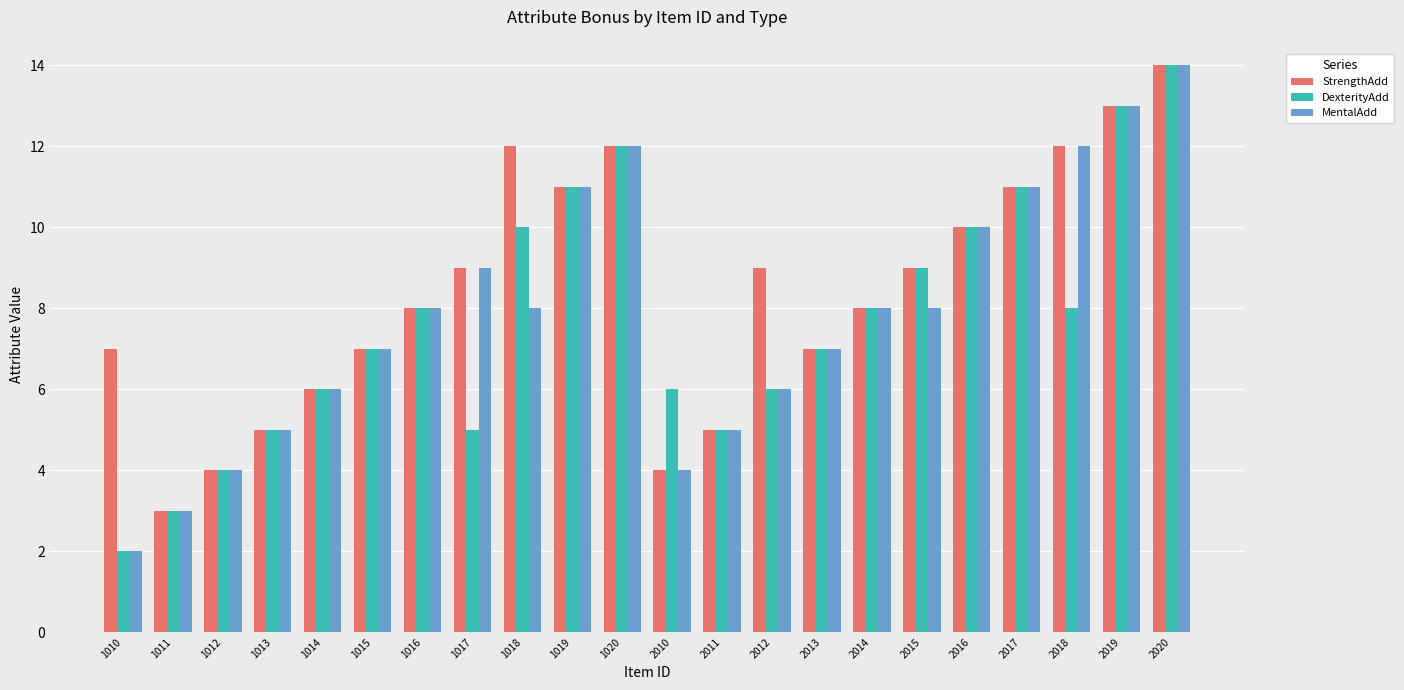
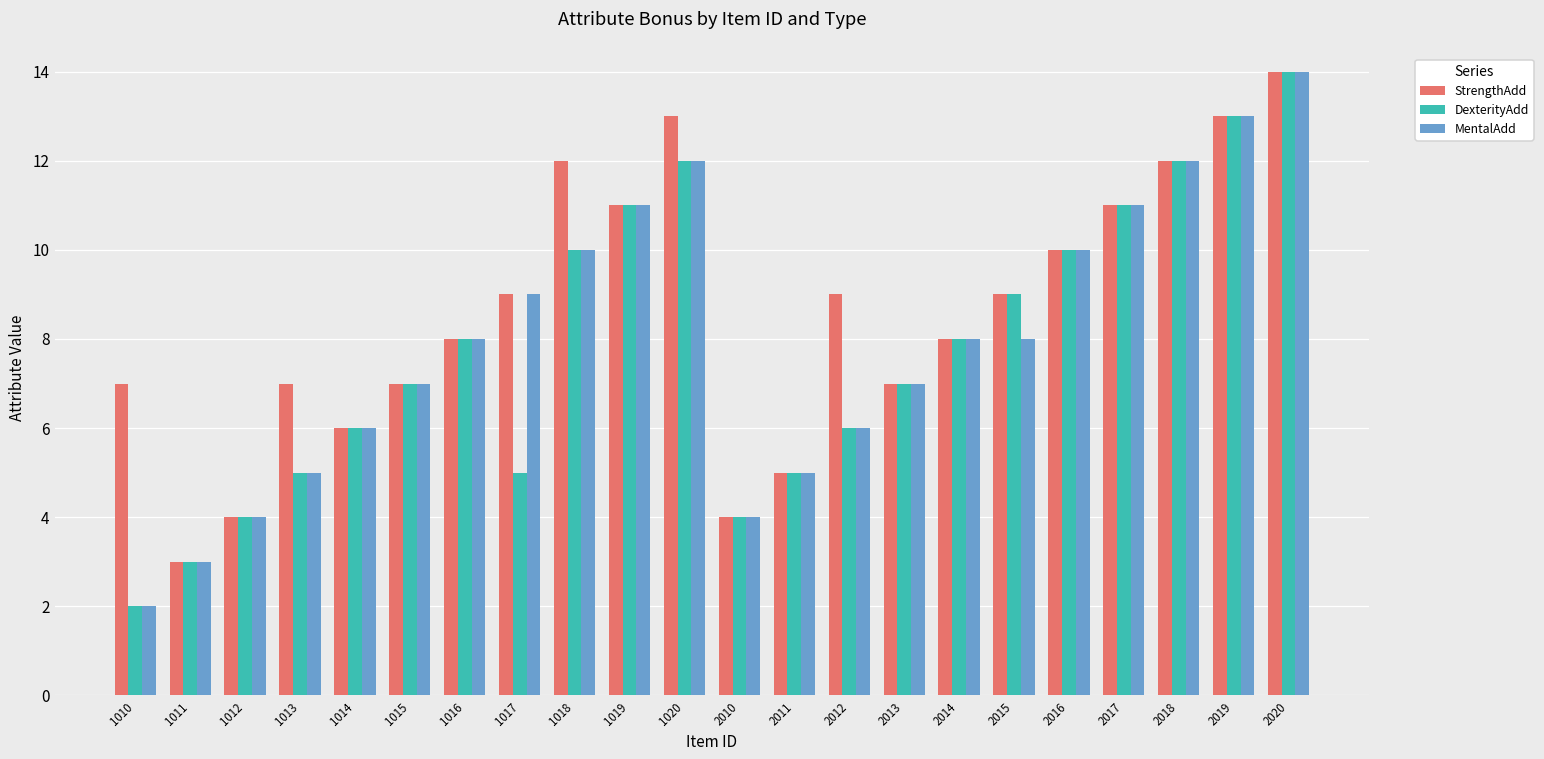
StrengthAdd, 1013: 5 -> 7
MentalAdd, 1018: 8 -> 10
StrengthAdd, 1020: 12 -> 13
DexterityAdd, 2010: 6 -> 4
DexterityAdd, 2018: 8 -> 12
